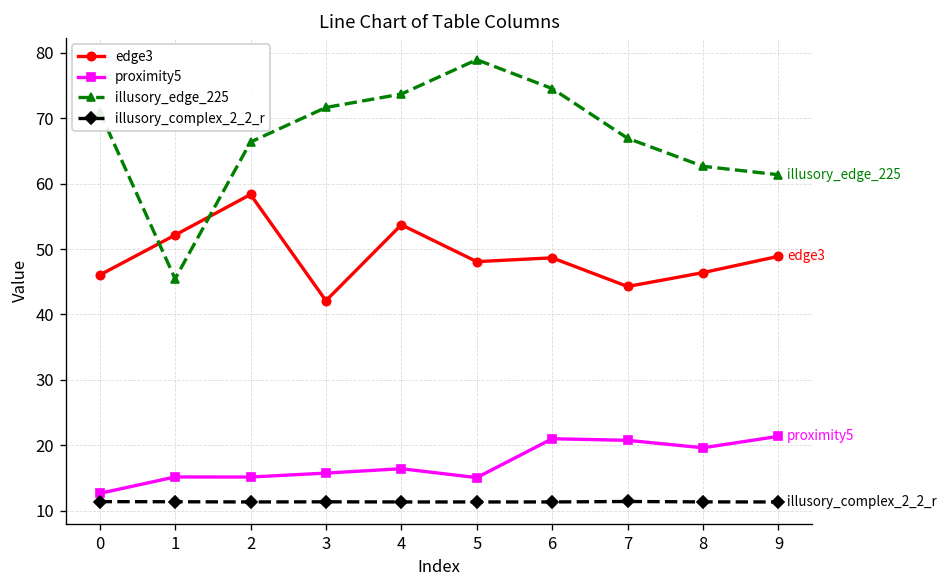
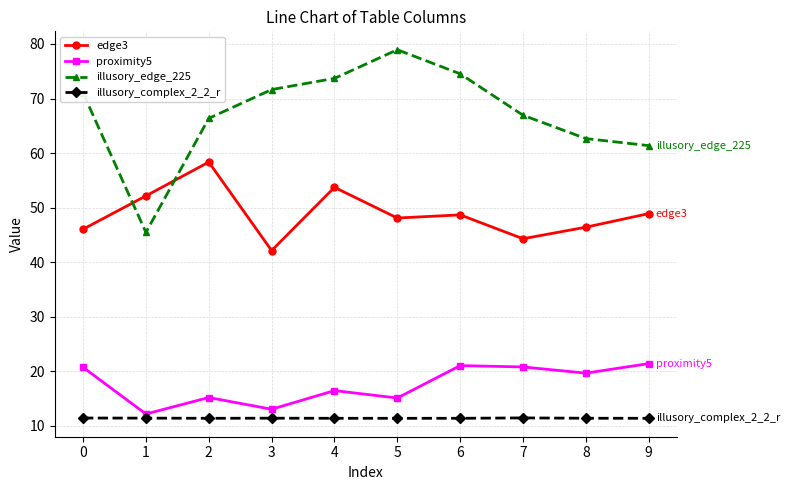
proximity5, 0: 13 -> 21
proximity5, 1: 15 -> 12
proximity5, 3: 16 -> 13
